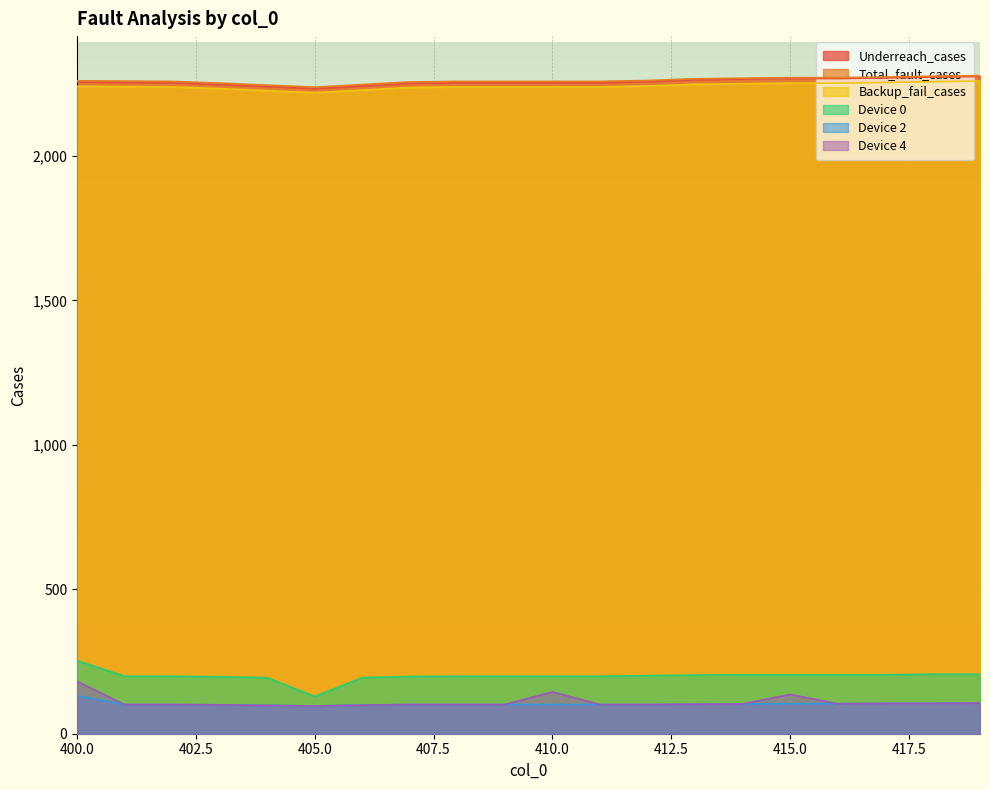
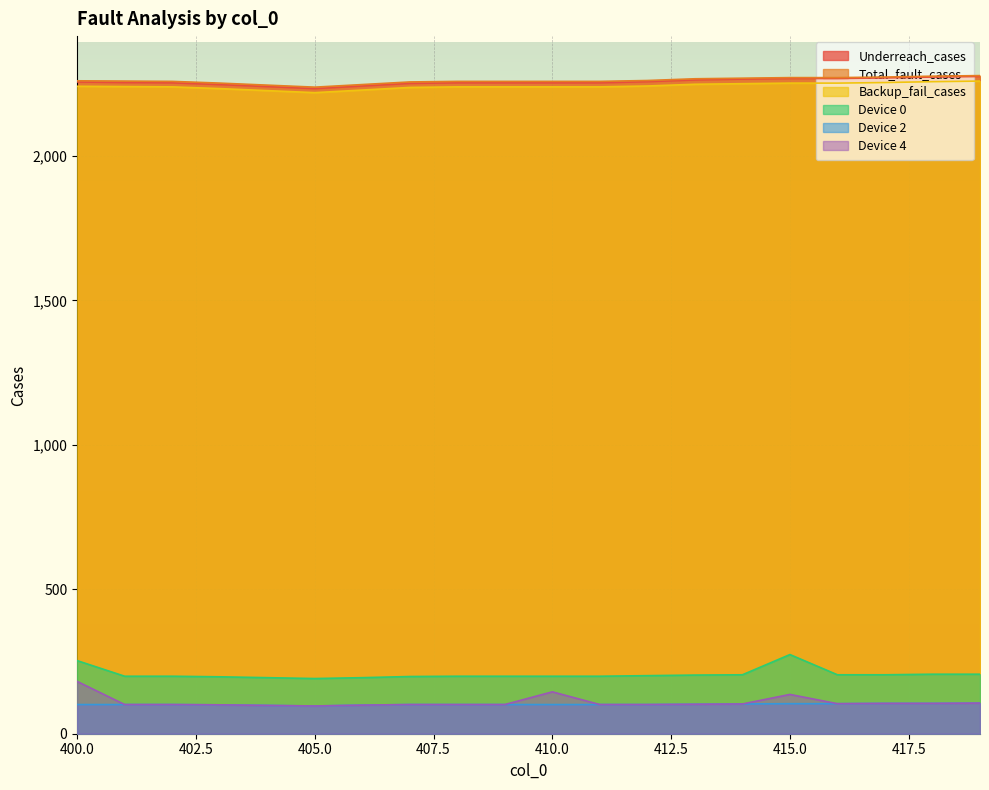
Device 2, 400.0: 130 -> 100
Device 0, 405.0: 130 -> 190
Device 0, 415.0: 200 -> 270
